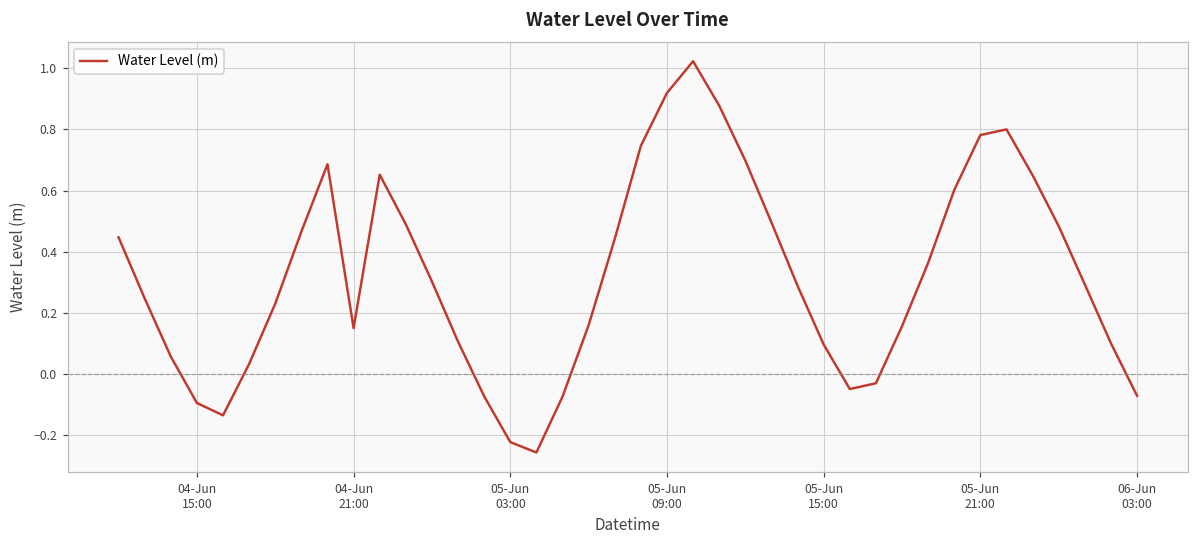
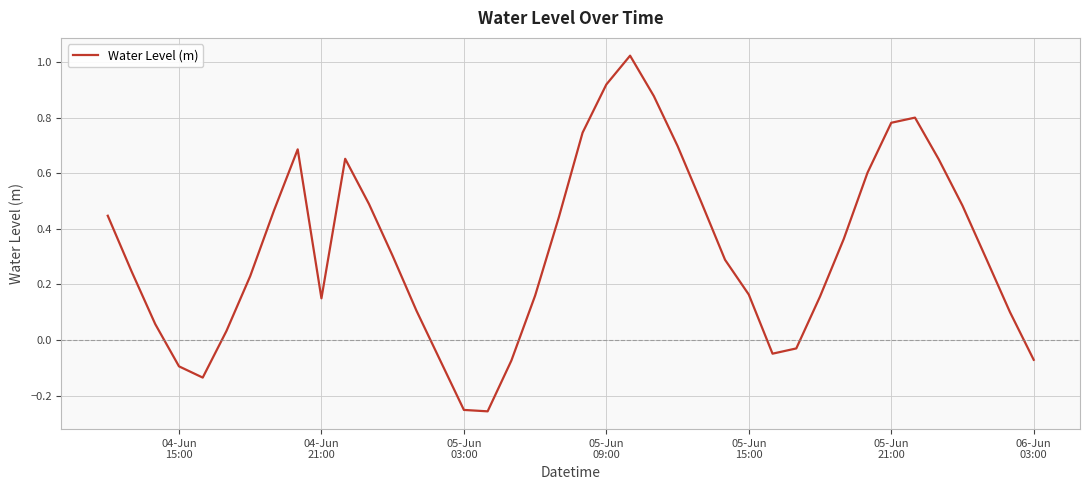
05-Jun 03:00: -0.22 -> -0.25
05-Jun 15:00: 0.10 -> 0.16
